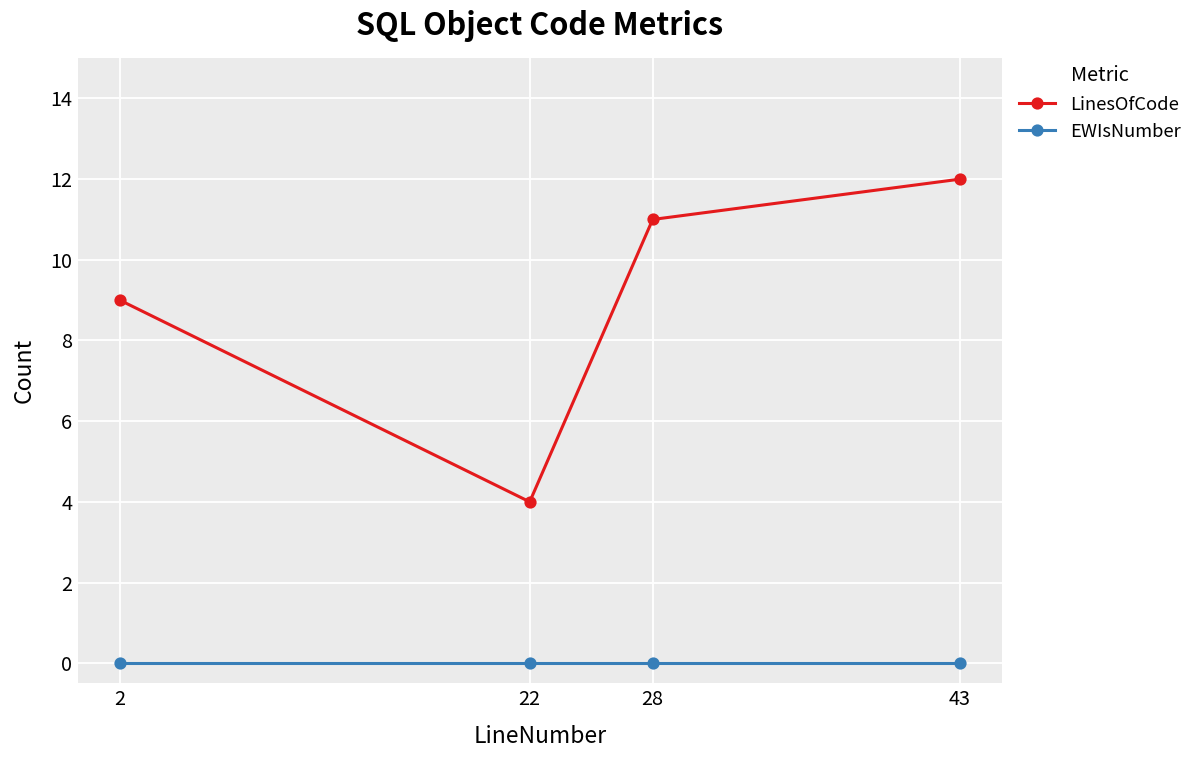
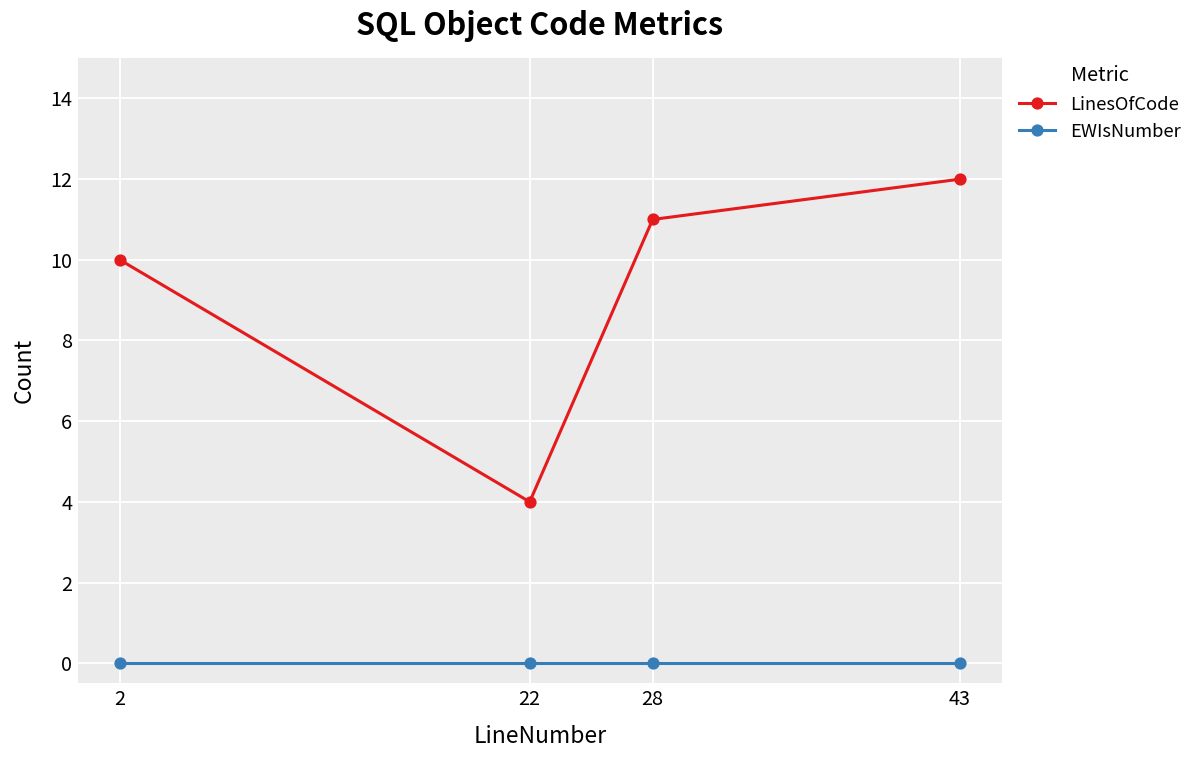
LinesOfCode, 2: 9 -> 10
